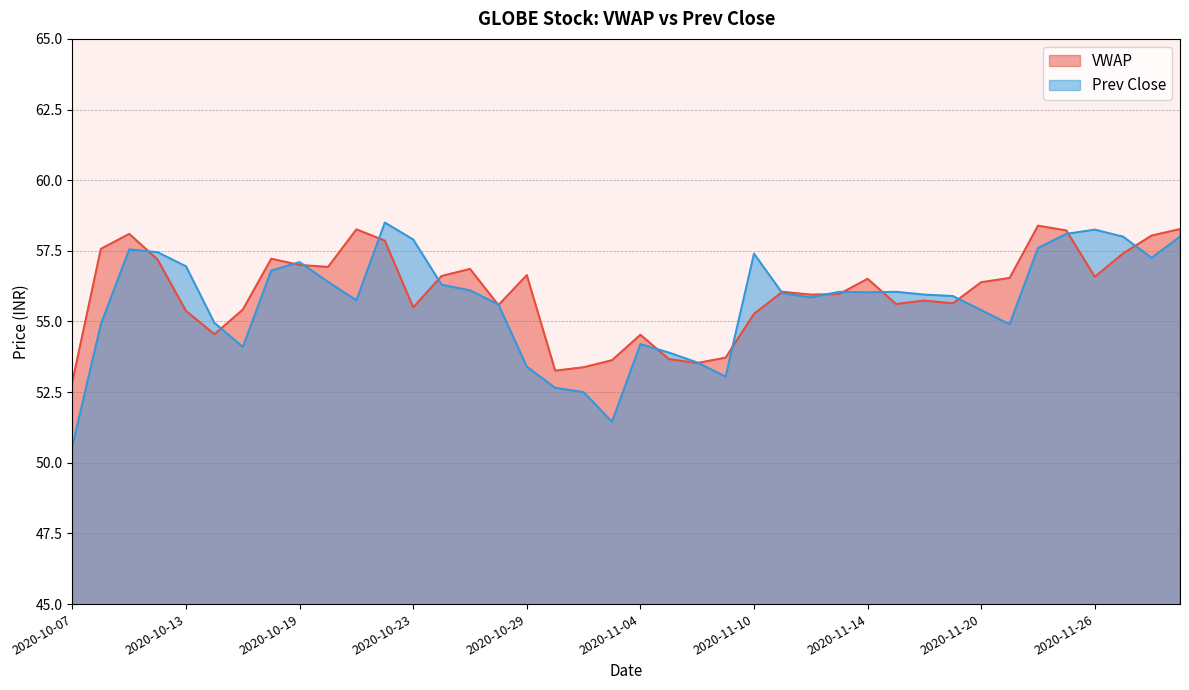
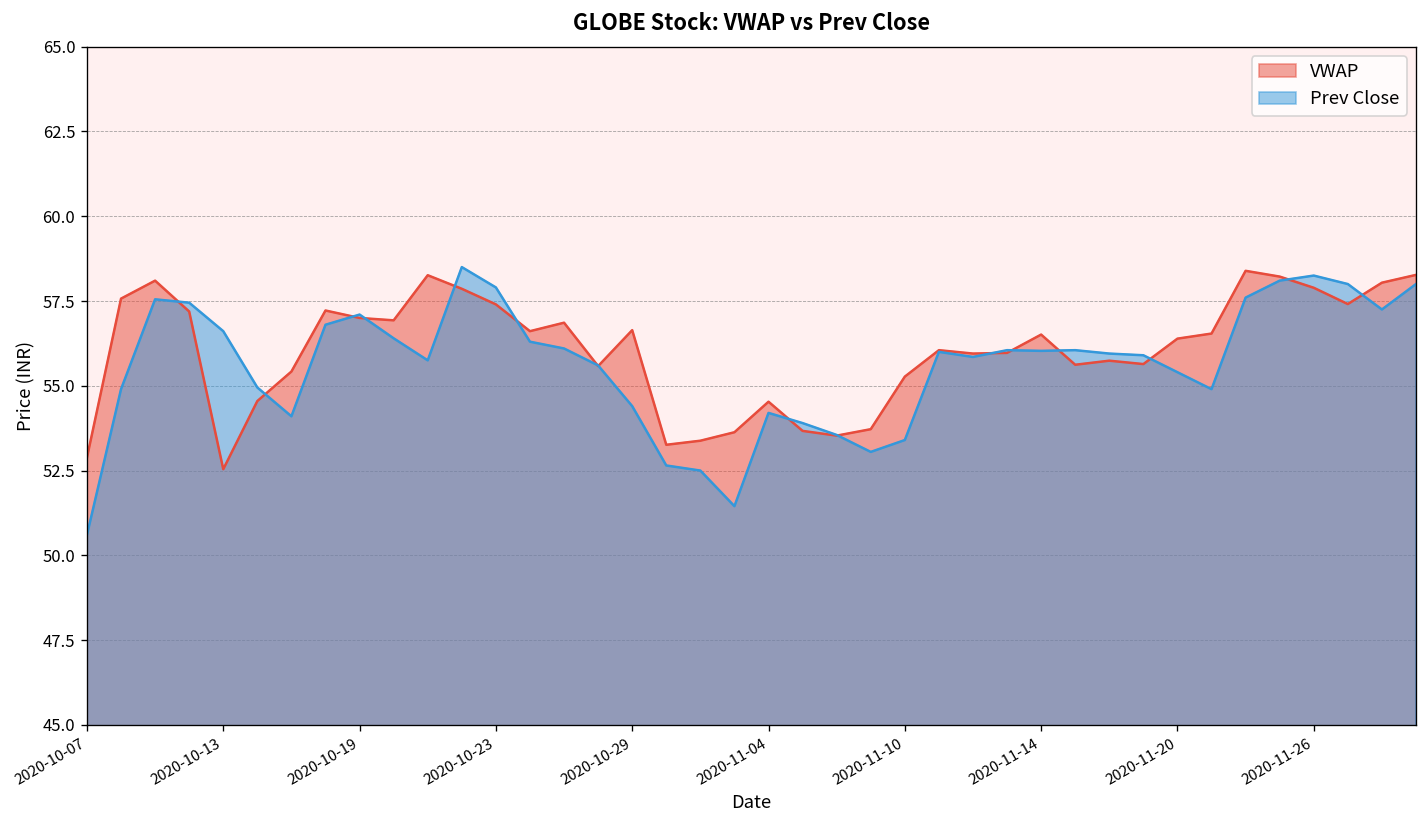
VWAP, 2020-10-13: 55.4 -> 52.5
Prev Close, 2020-10-13: 57.0 -> 56.6
VWAP, 2020-10-23: 55.5 -> 57.4
Prev Close, 2020-10-29: 53.4 -> 54.4
Prev Close, 2020-11-10: 57.4 -> 53.4
VWAP, 2020-11-26: 56.6 -> 57.9
